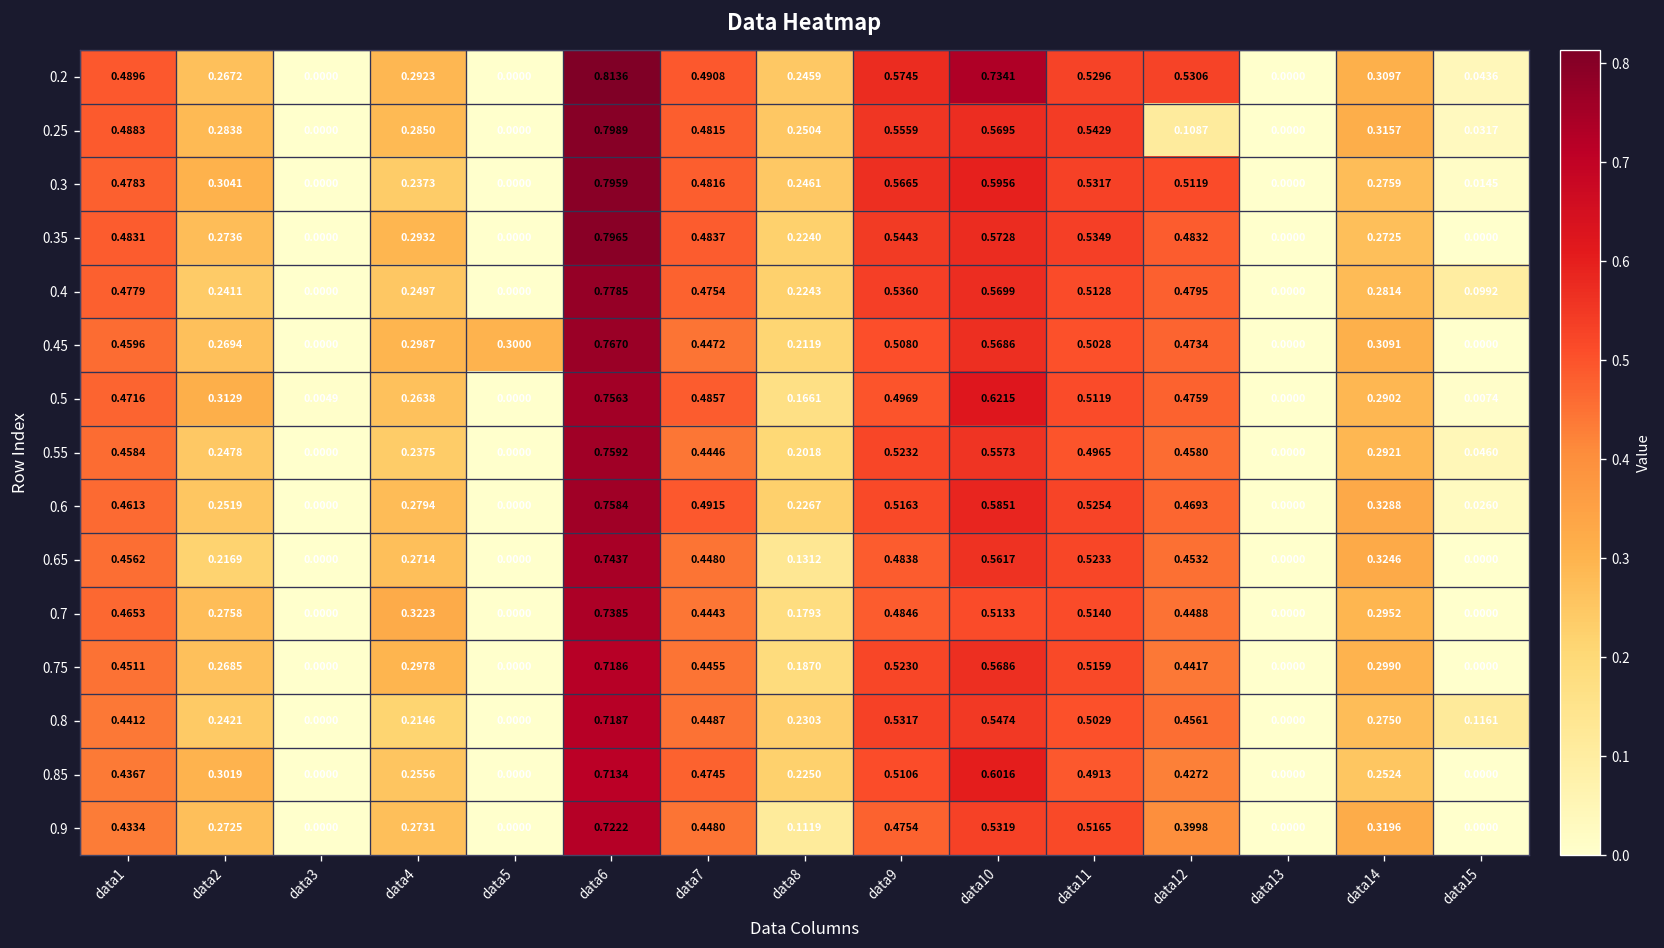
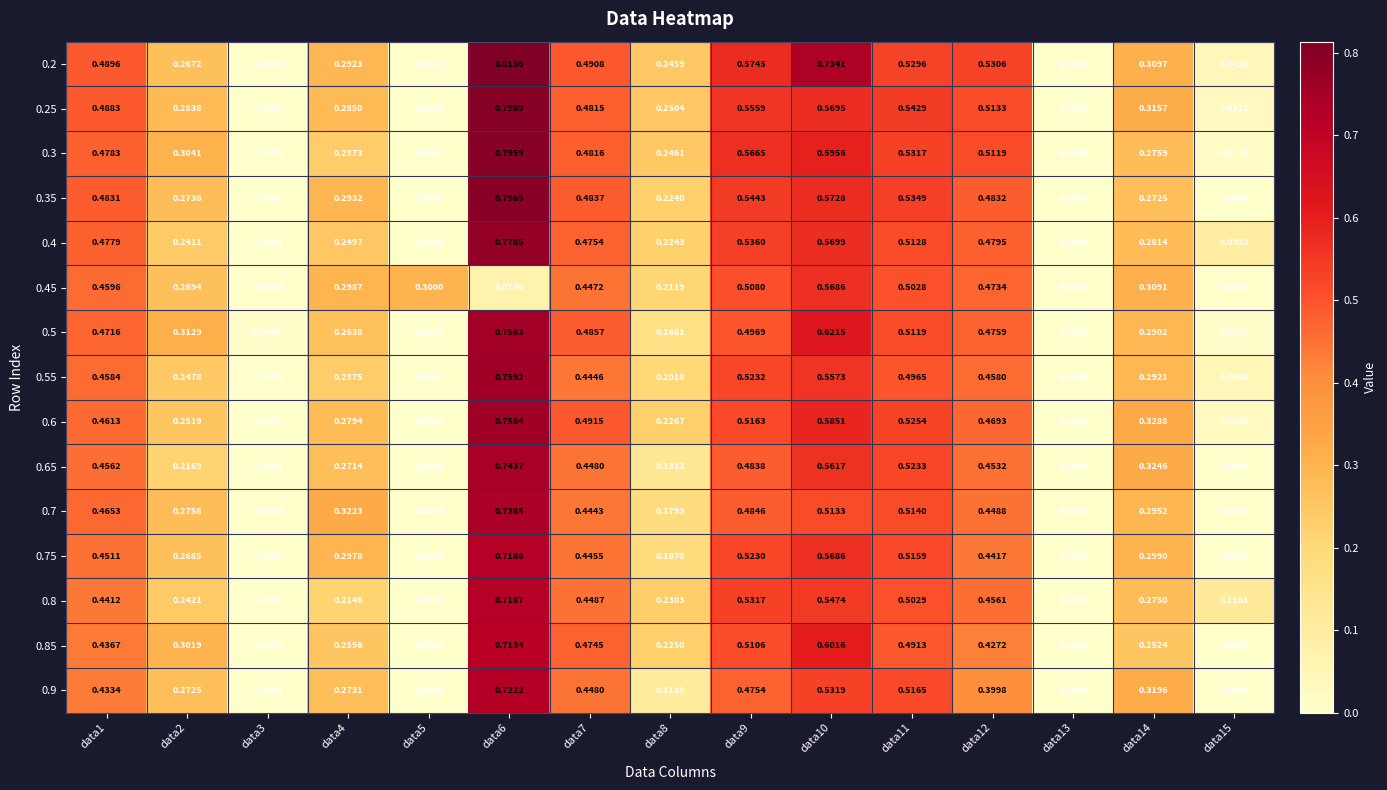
0.25, data12: 0.1087 -> 0.5133
0.45, data6: 0.7670 -> 0.0730
